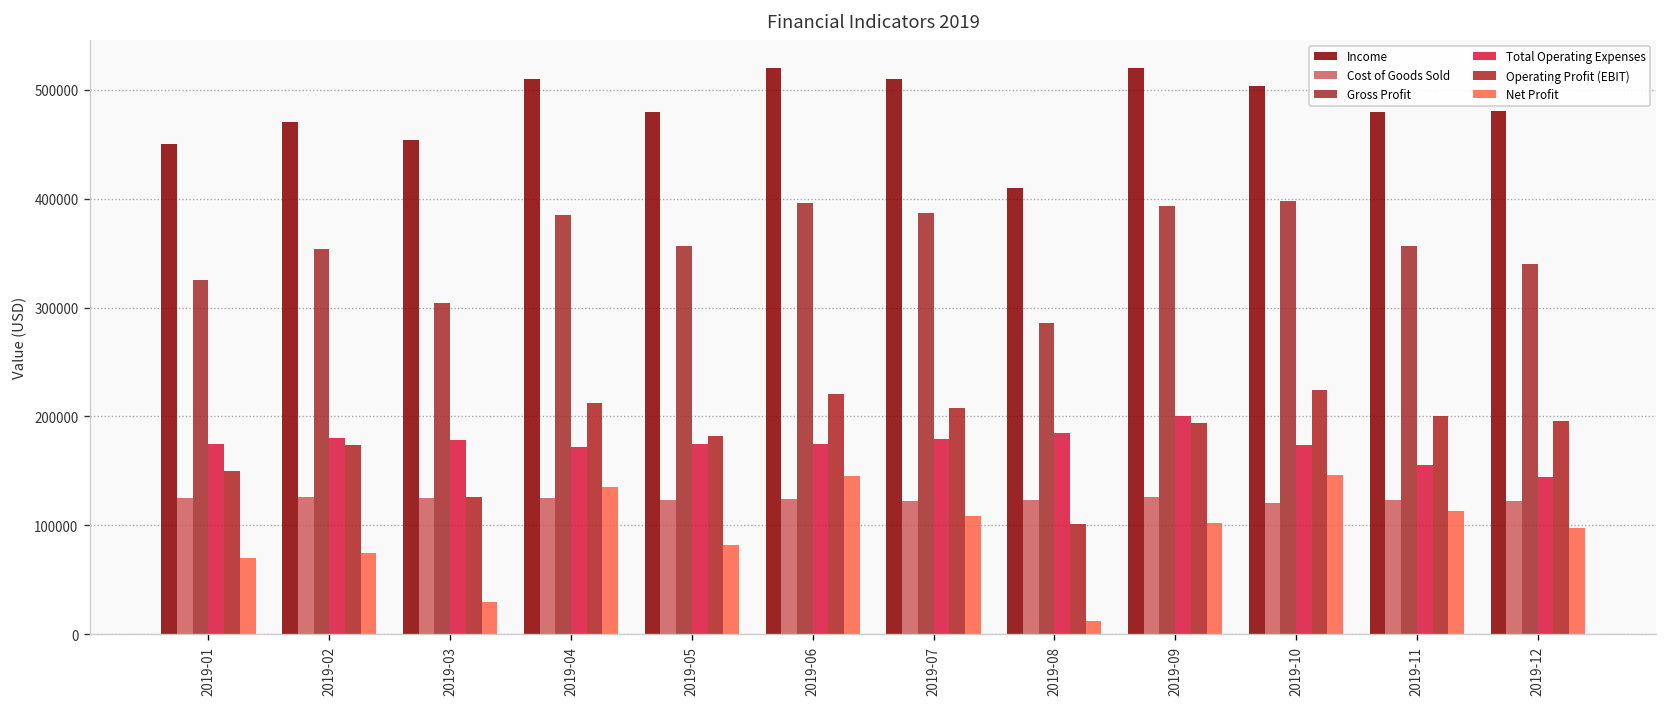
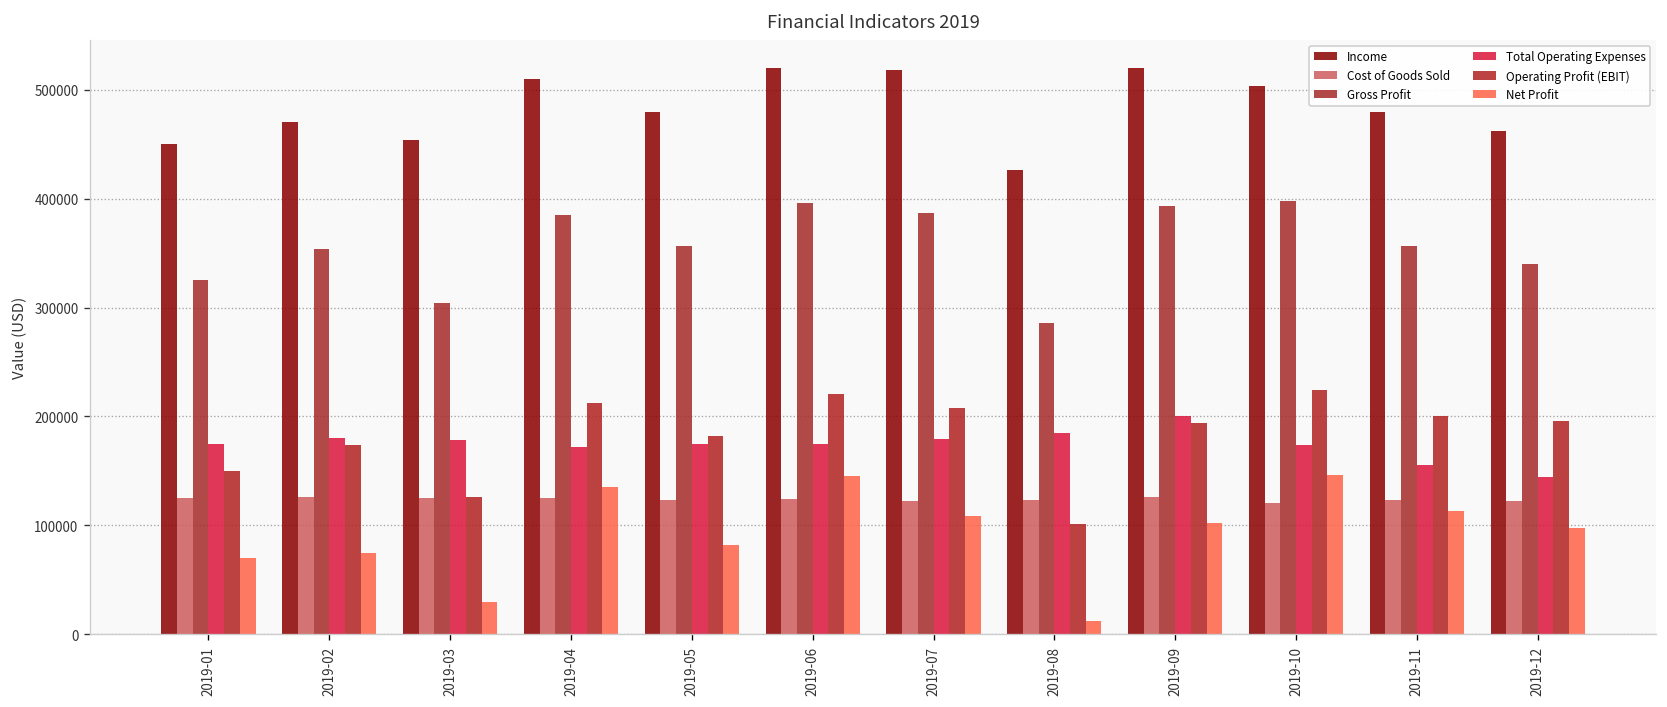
Income, 2019-07: 510000 -> 520000
Income, 2019-08: 410000 -> 430000
Income, 2019-12: 480000 -> 460000
